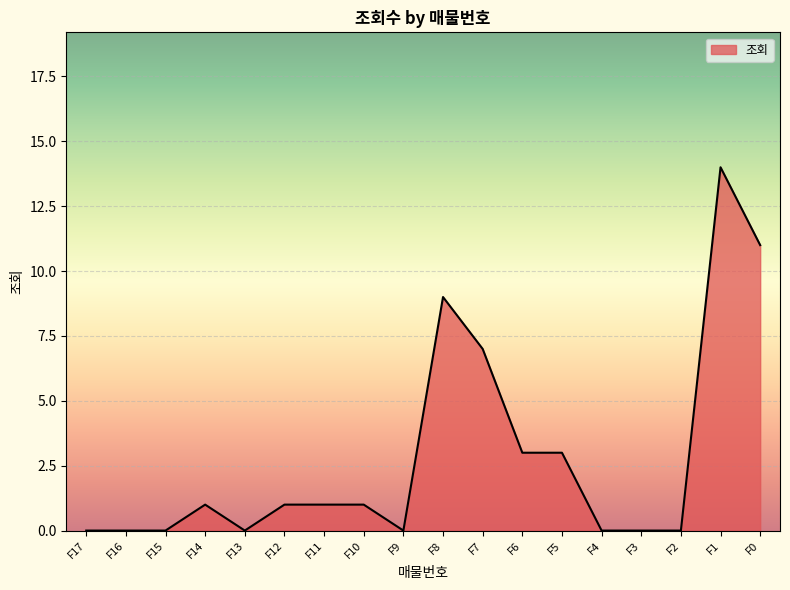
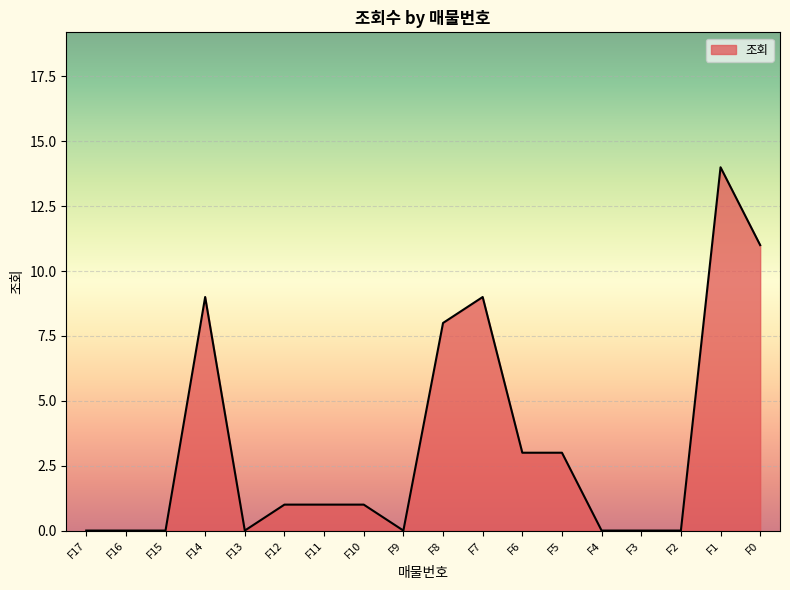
F14: 1 -> 9
F8: 9 -> 8
F7: 7 -> 9
